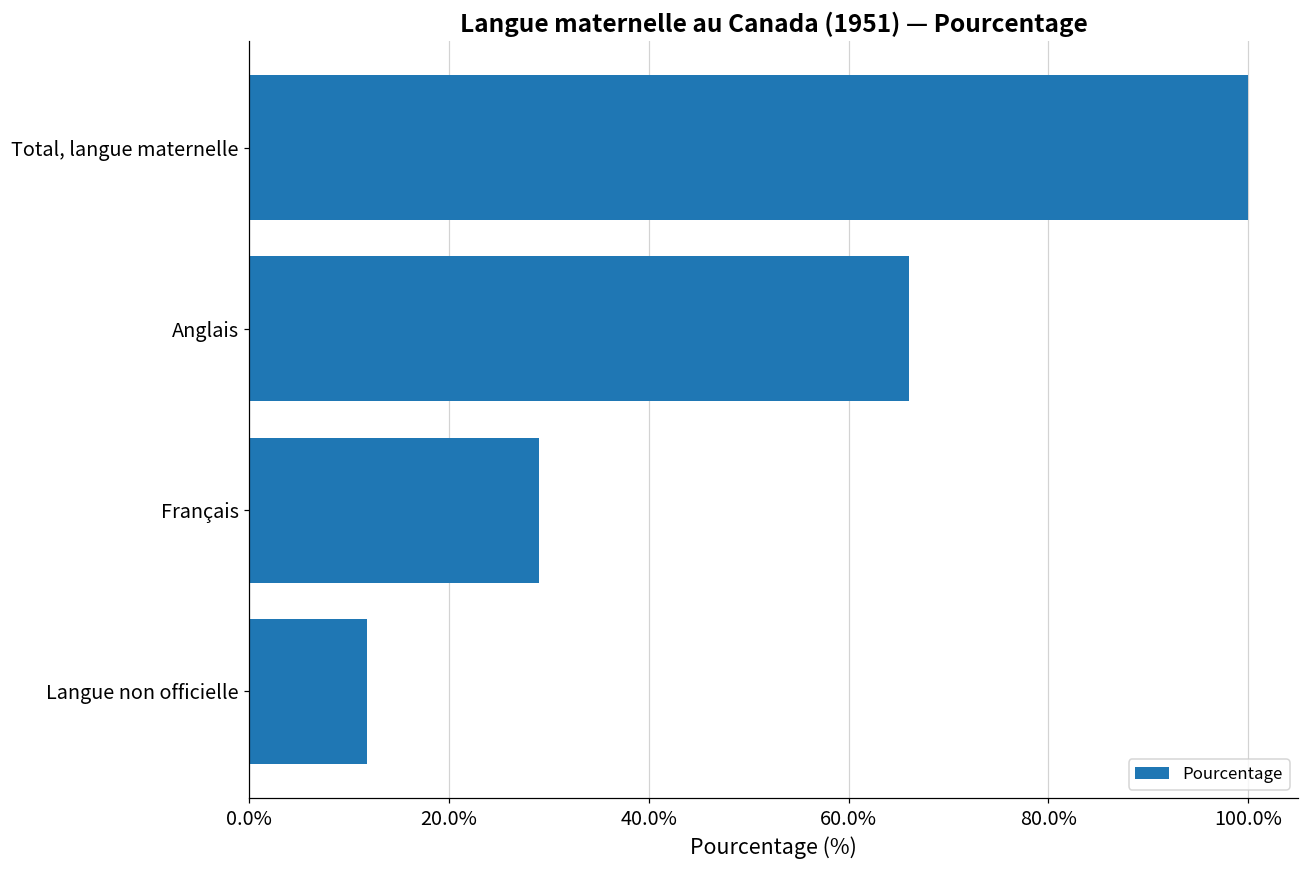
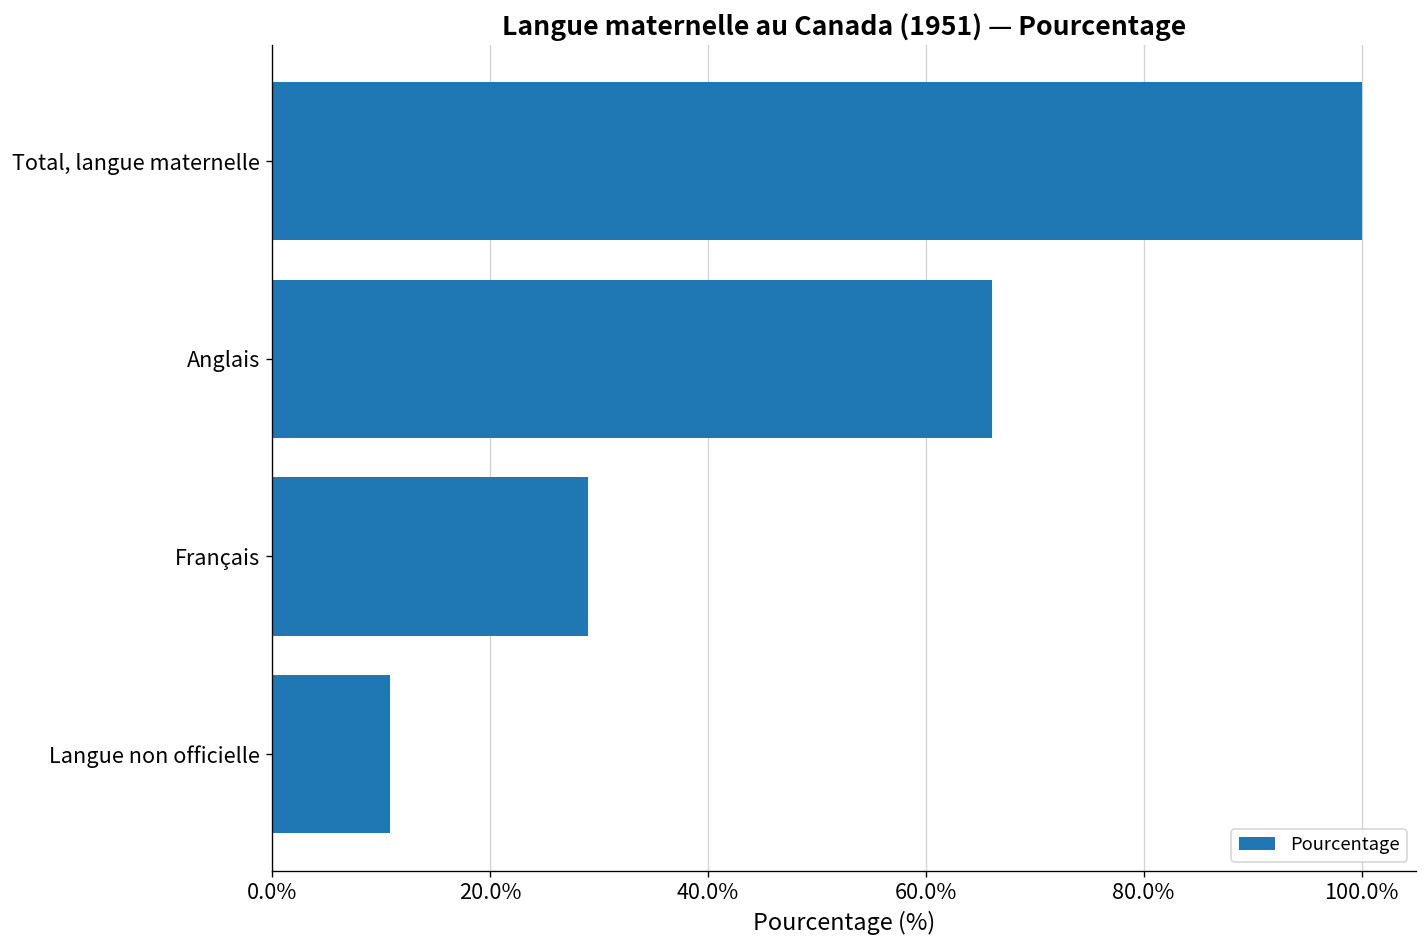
Langue non officielle: 12% -> 11%
